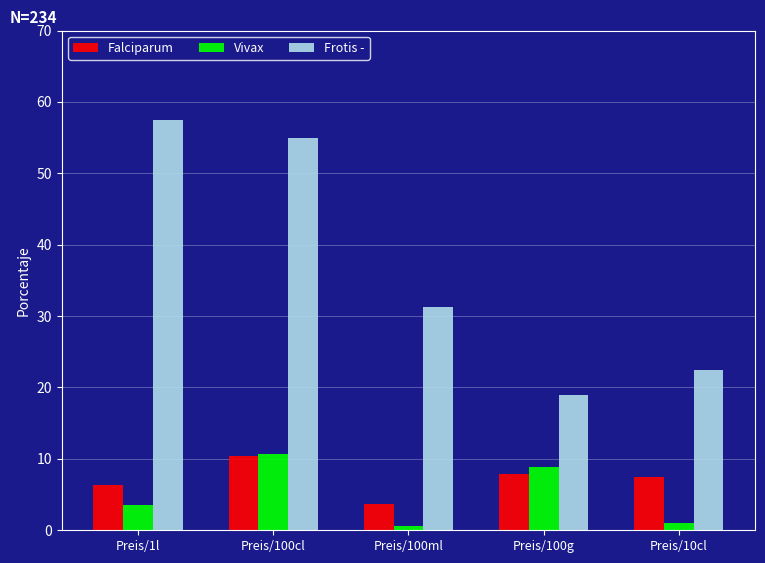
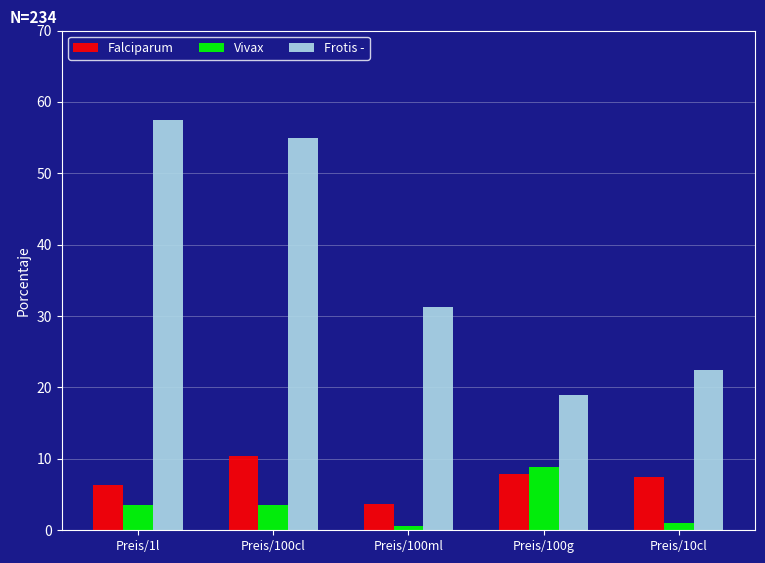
Vivax, Preis/100cl: 11 -> 3
